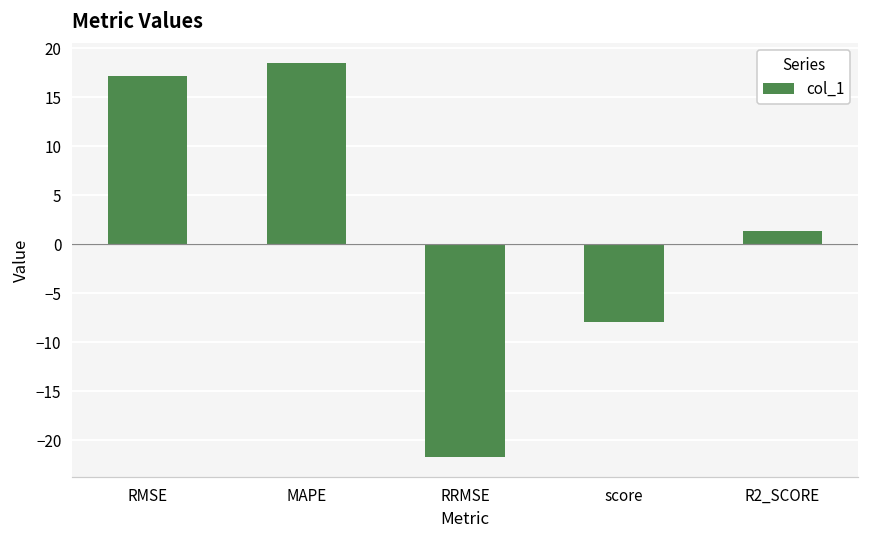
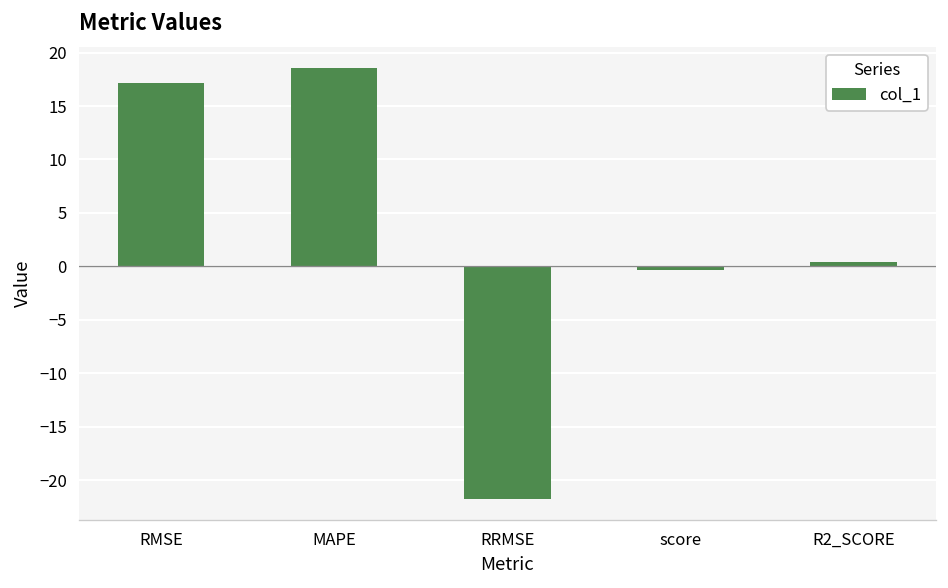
score: -8 -> 0
R2_SCORE: 1 -> 0
